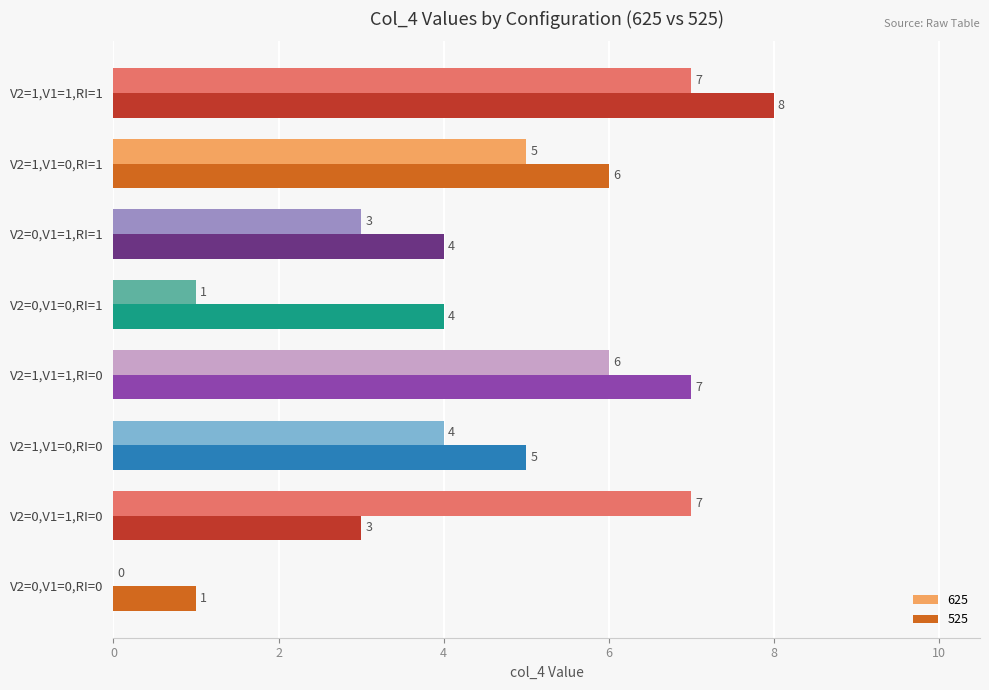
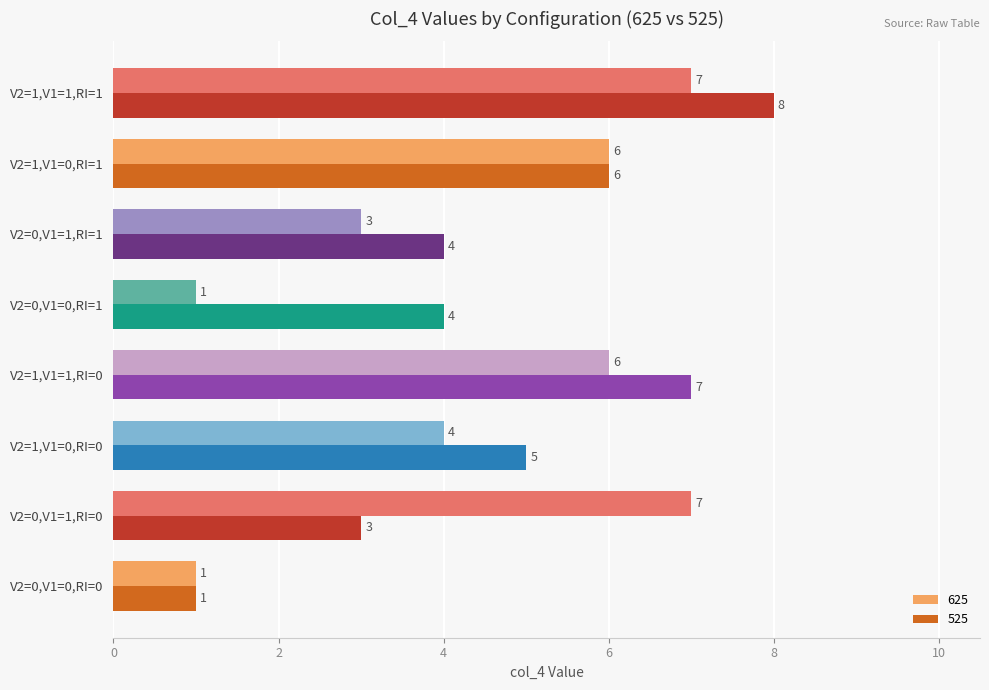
625, V2=1,V1=0,RI=1: 5 -> 6
625, V2=0,V1=0,RI=0: 0 -> 1
